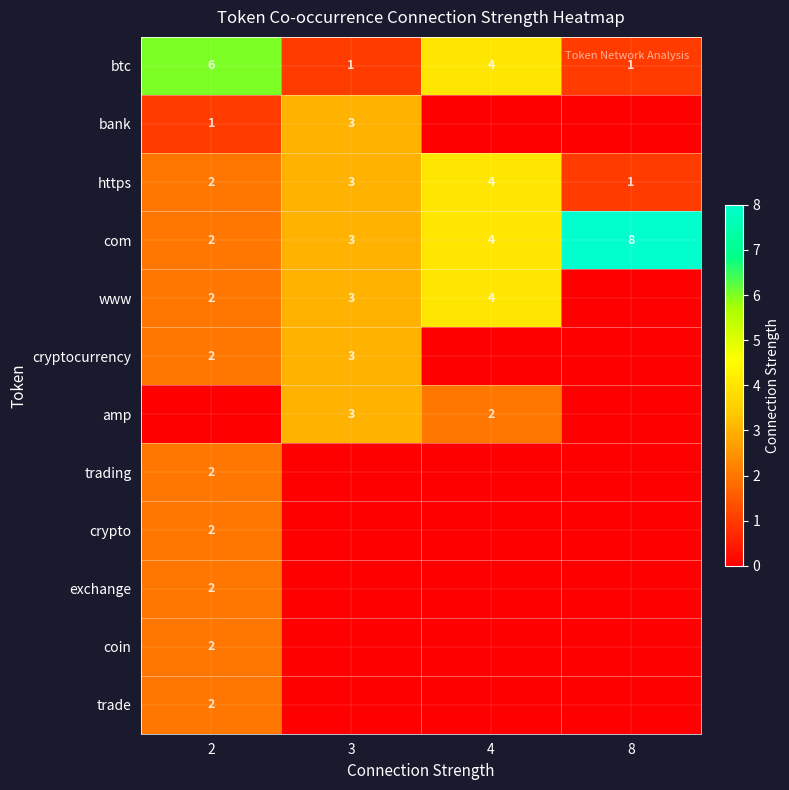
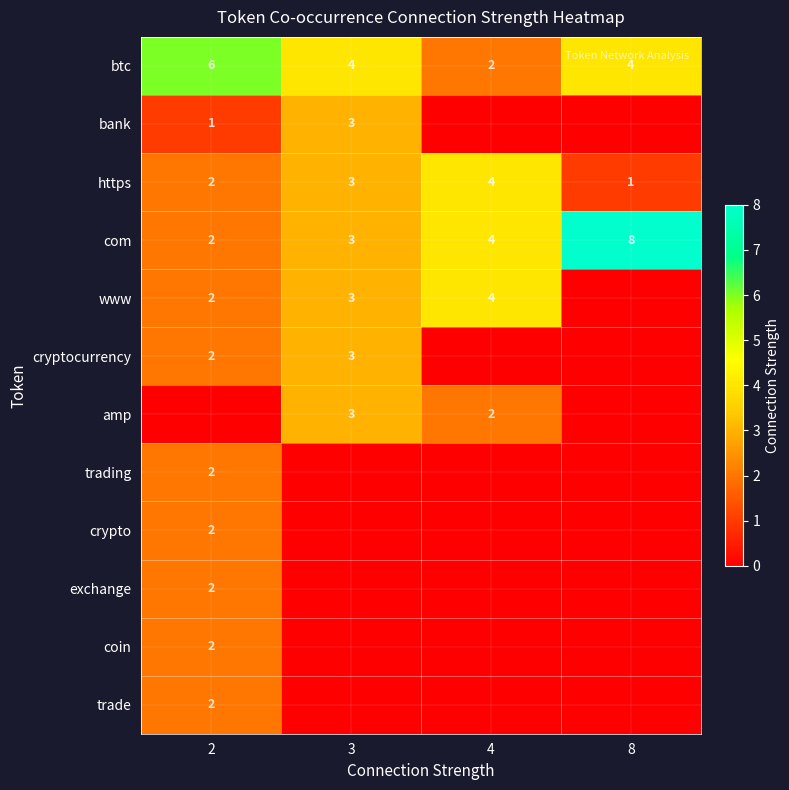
btc, 3: 1 -> 4
btc, 4: 4 -> 2
btc, 8: 1 -> 4
